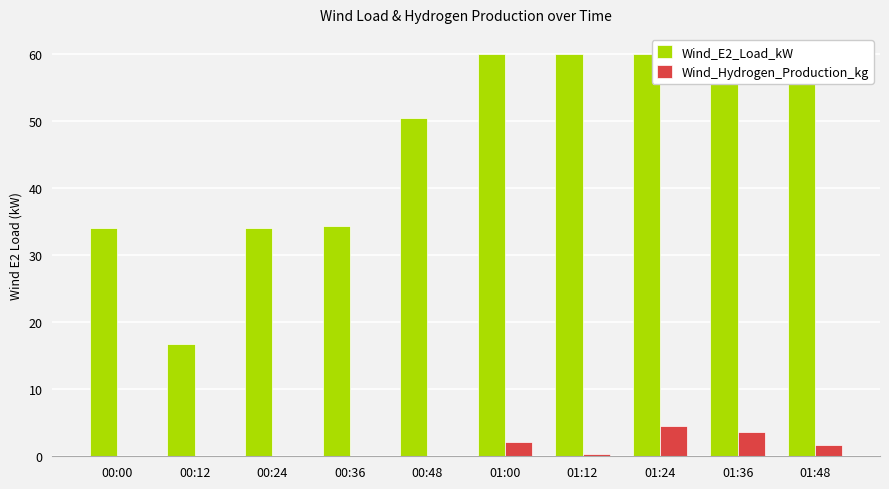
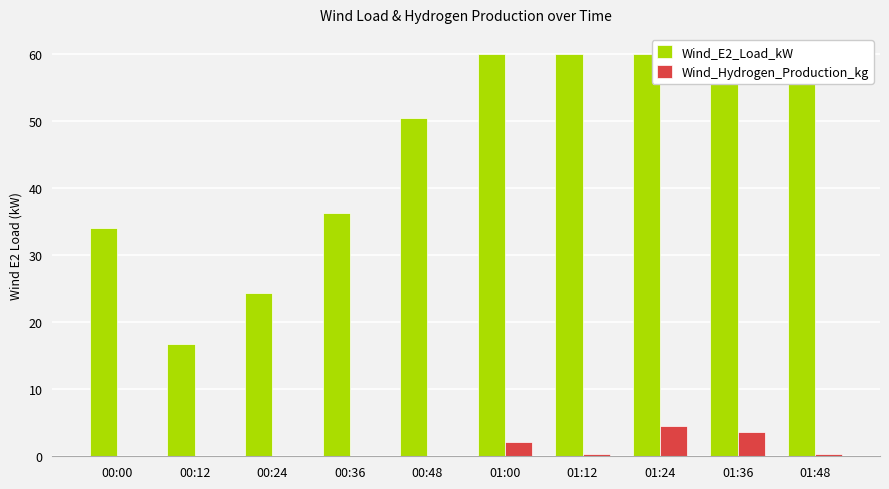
Wind_E2_Load_kW, 00:24: 34 -> 24
Wind_E2_Load_kW, 00:36: 34 -> 36
Wind_Hydrogen_Production_kg, 01:48: 2 -> 0
